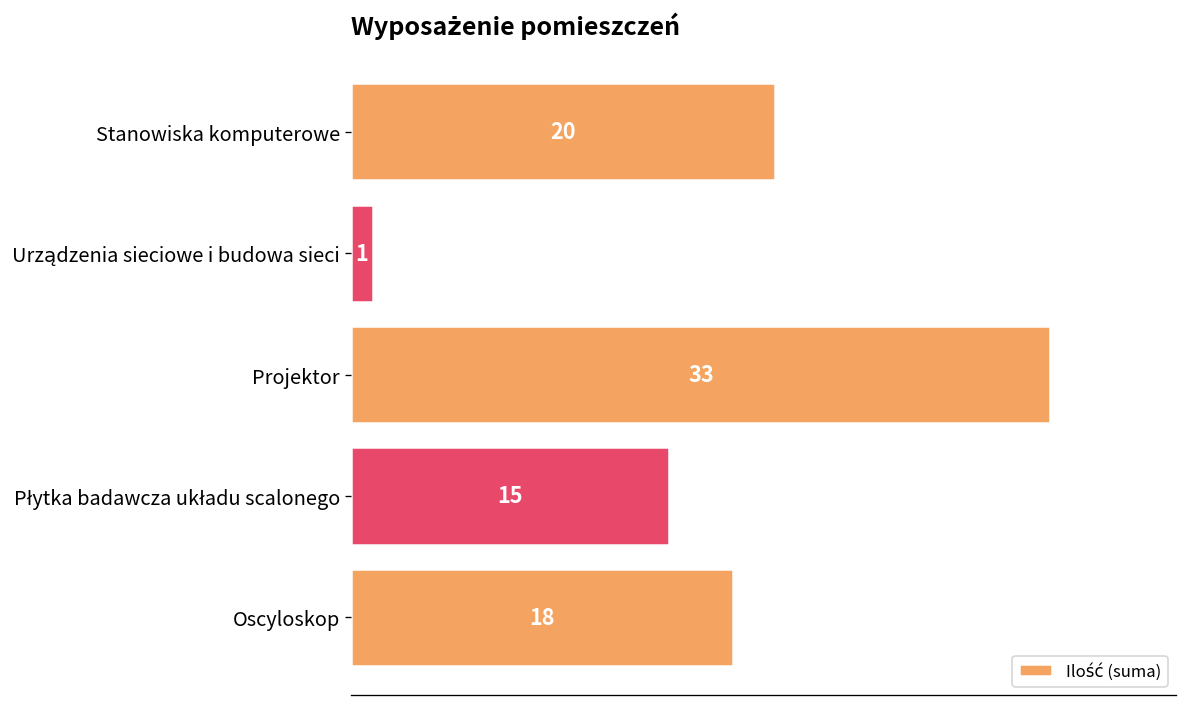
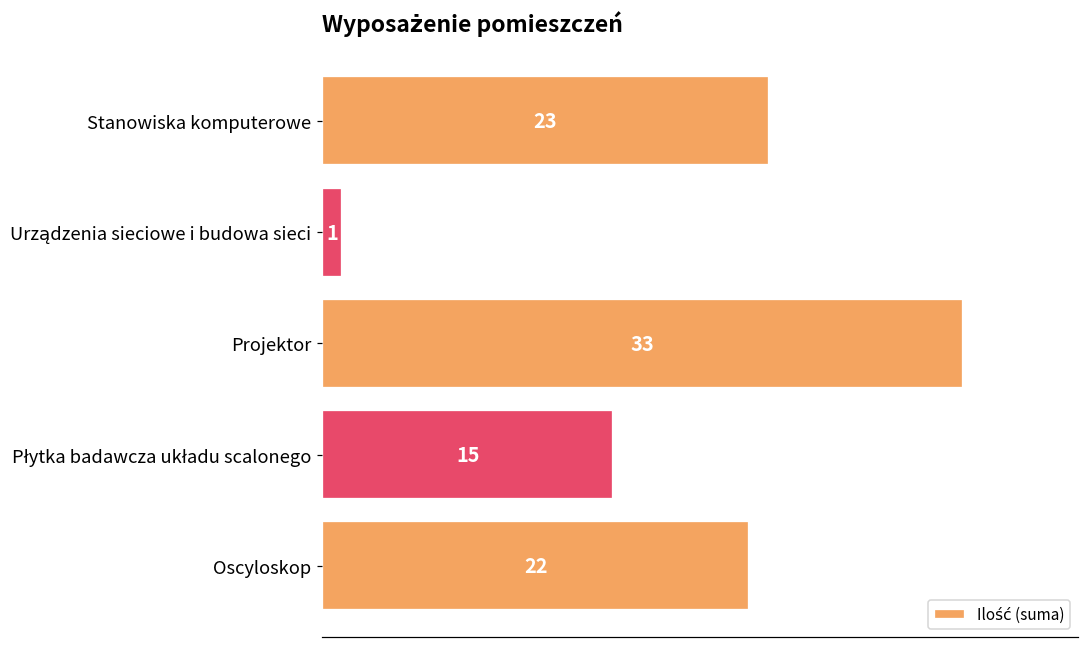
Stanowiska komputerowe: 20 -> 23
Oscyloskop: 18 -> 22
